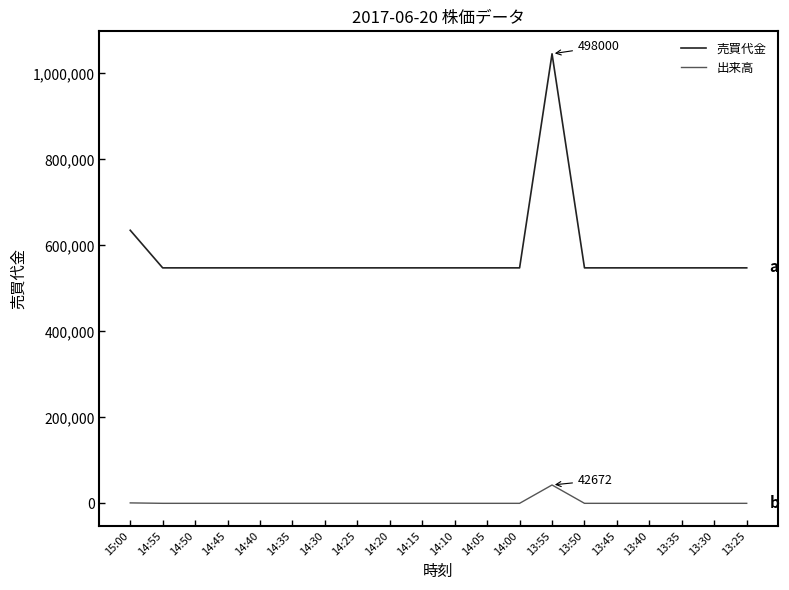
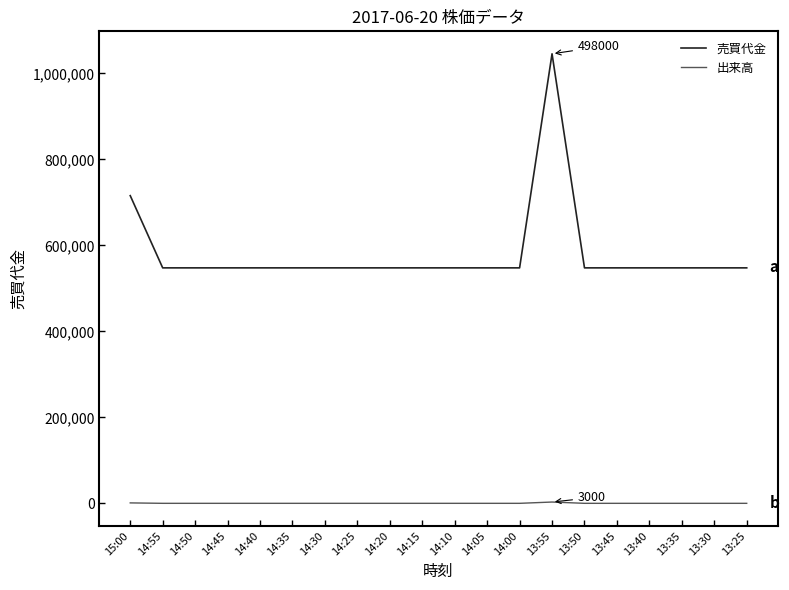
売買代金, 15:00: 640,000 -> 720,000
出来高, 13:55: 42672 -> 3000
